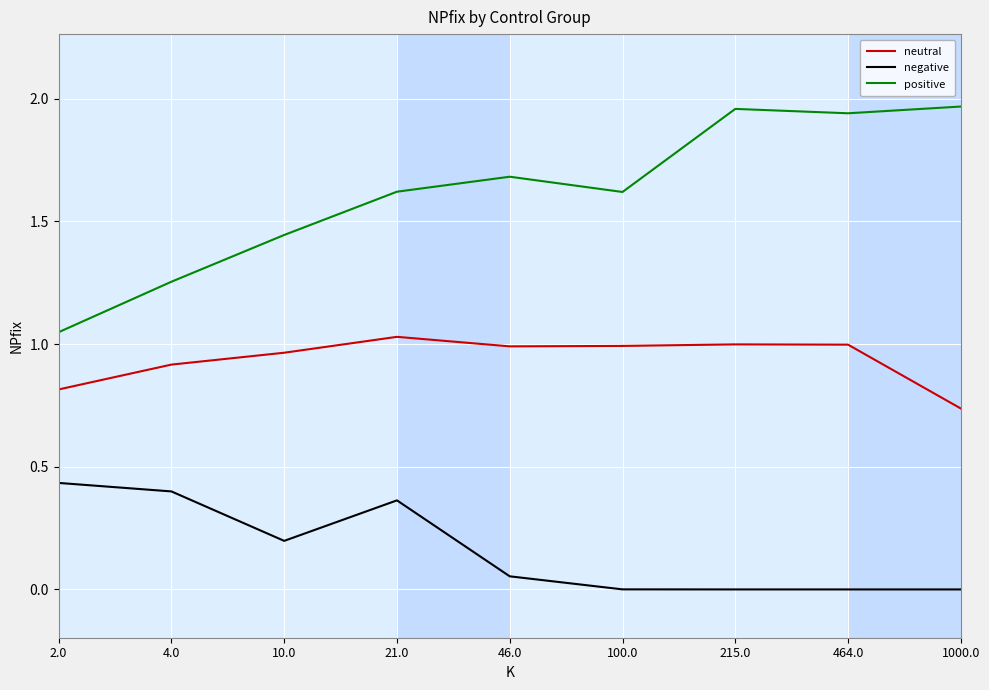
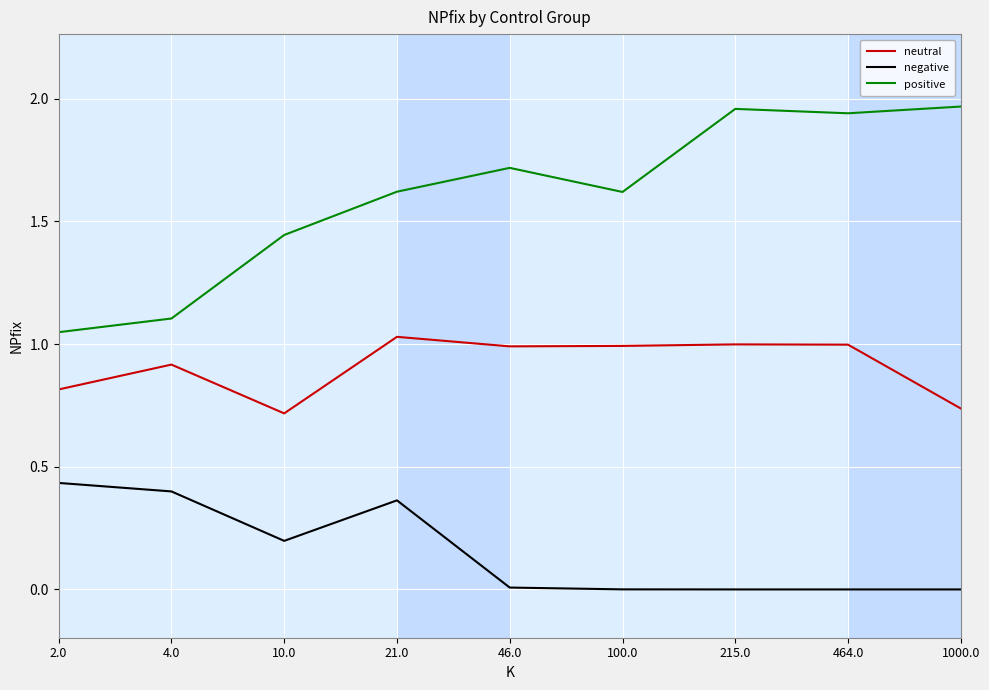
positive, 4.0: 1.25 -> 1.10
neutral, 10.0: 0.96 -> 0.72
negative, 46.0: 0.05 -> 0.01
positive, 46.0: 1.68 -> 1.72
